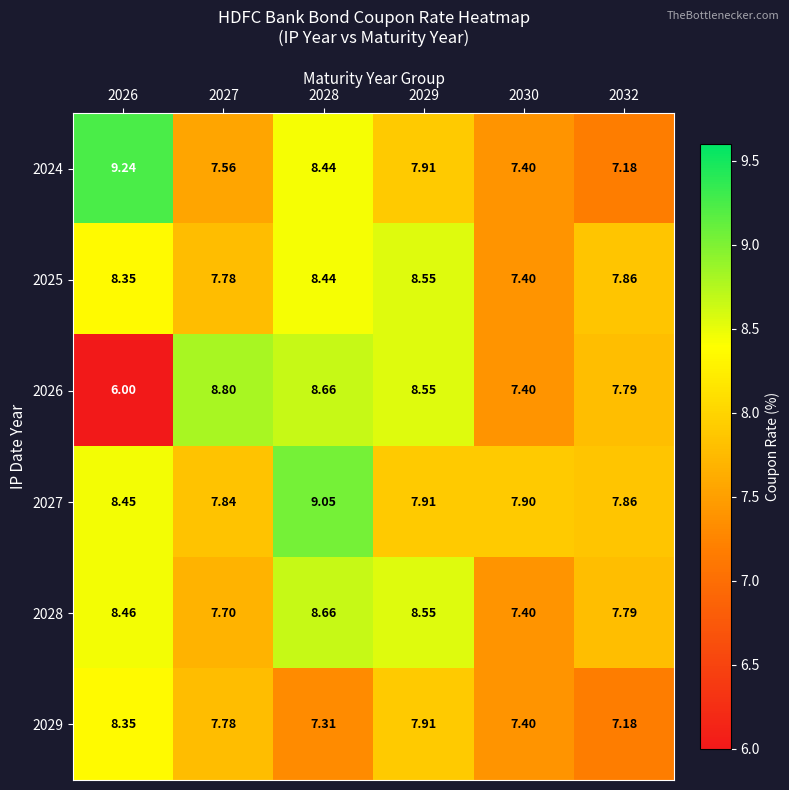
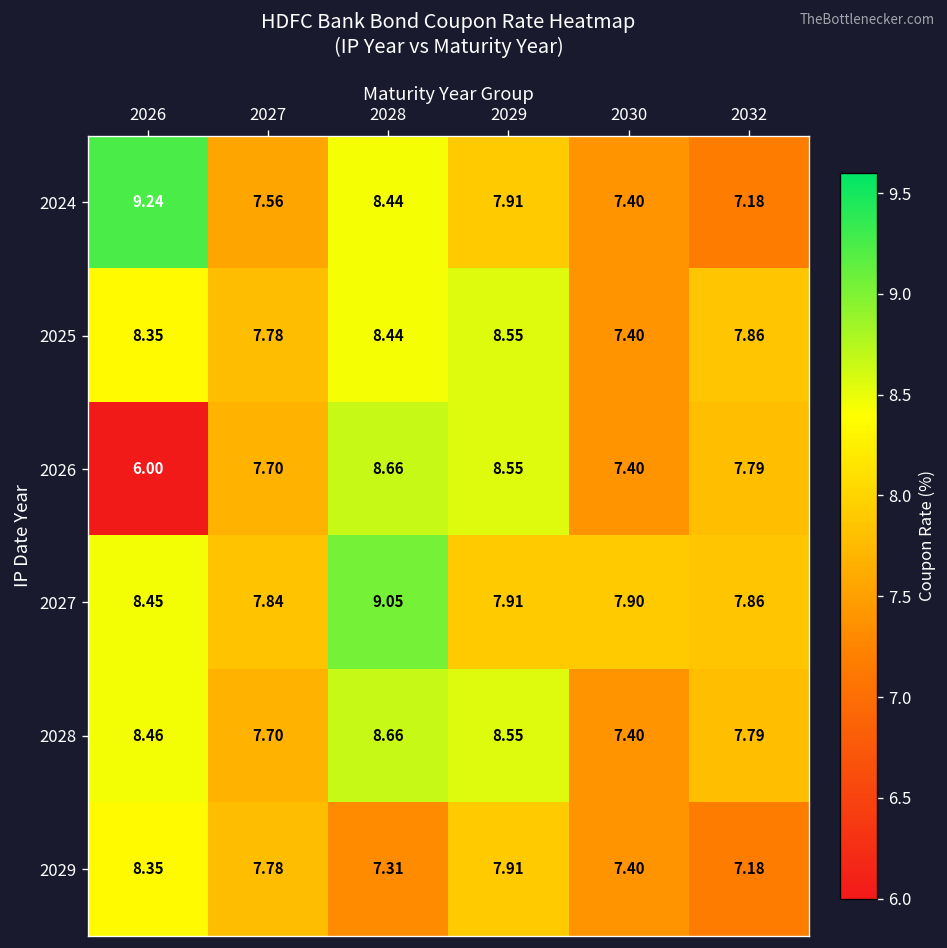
2026, 2027: 8.80 -> 7.70
